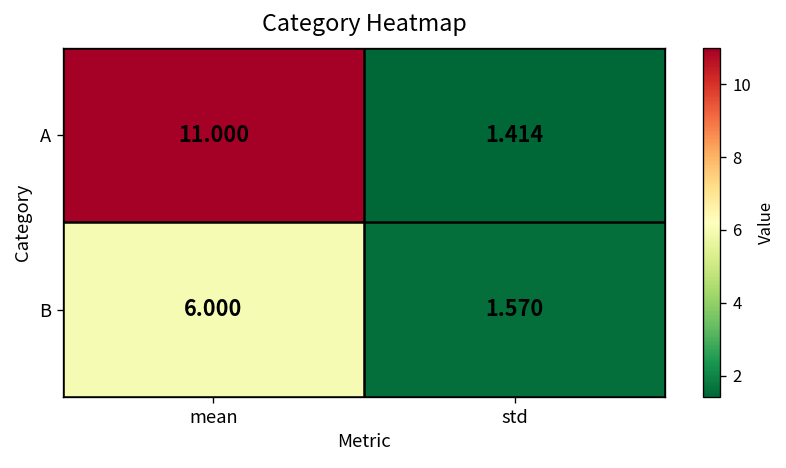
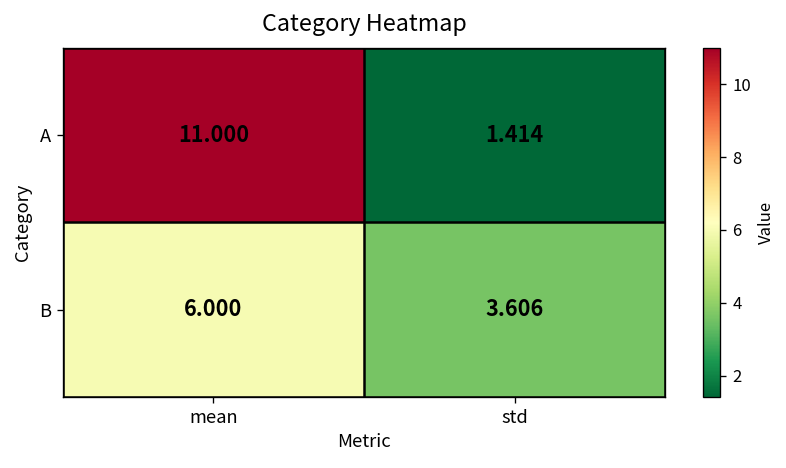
B, std: 1.570 -> 3.606
